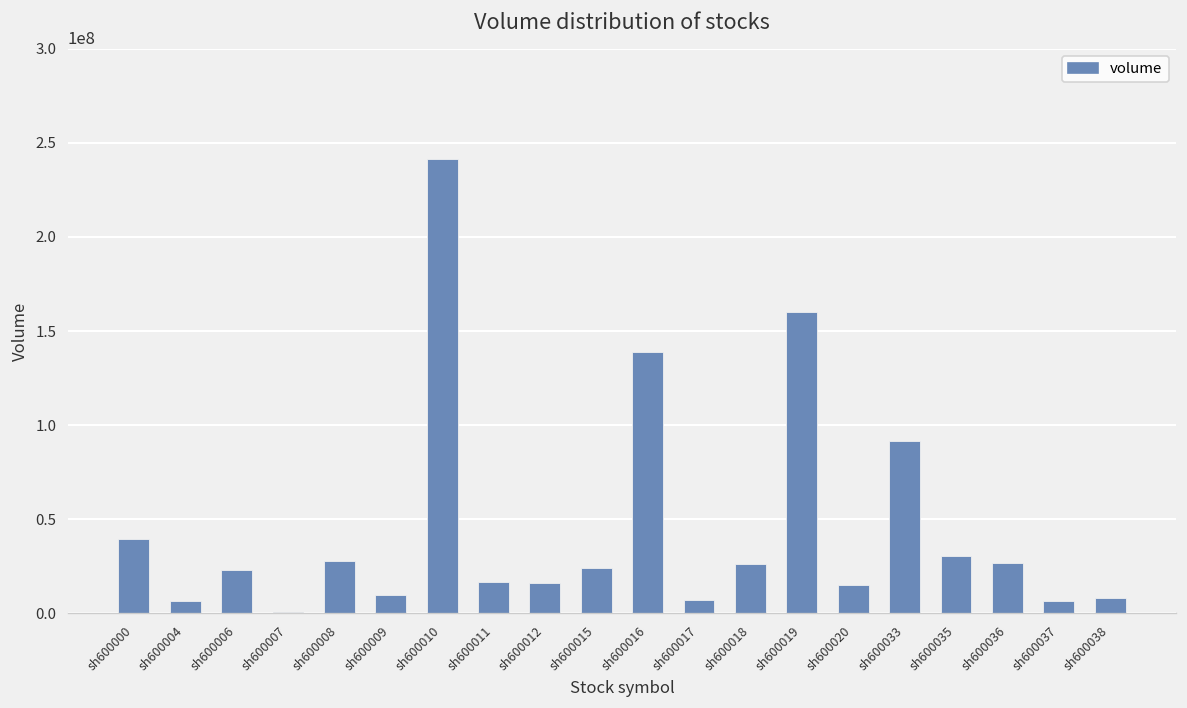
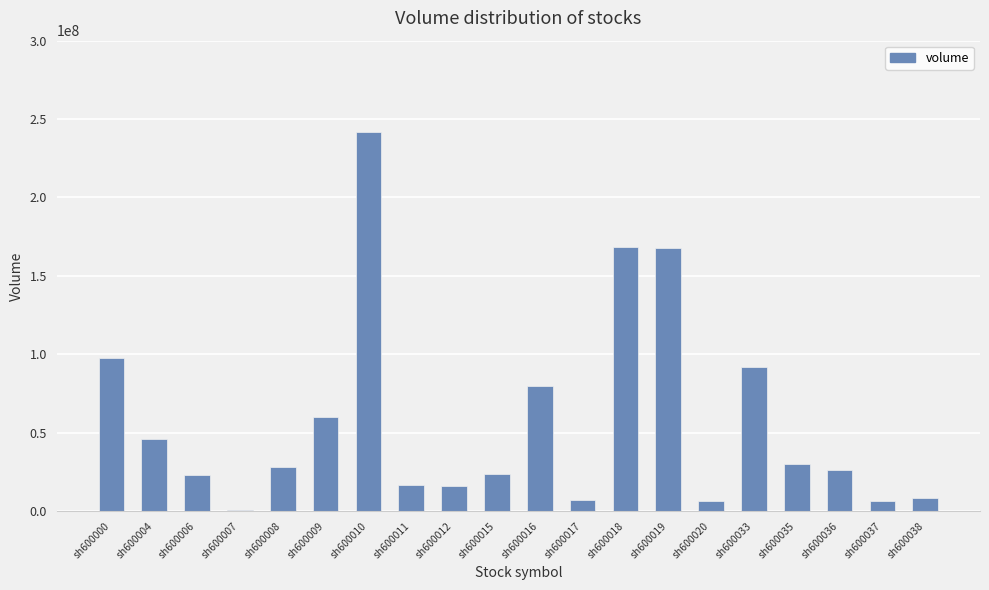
sh600000: 39000000 -> 98000000
sh600004: 6000000 -> 46000000
sh600009: 10000000 -> 60000000
sh600016: 139000000 -> 80000000
sh600018: 26000000 -> 168000000
sh600019: 160000000 -> 168000000
sh600020: 15000000 -> 7000000
